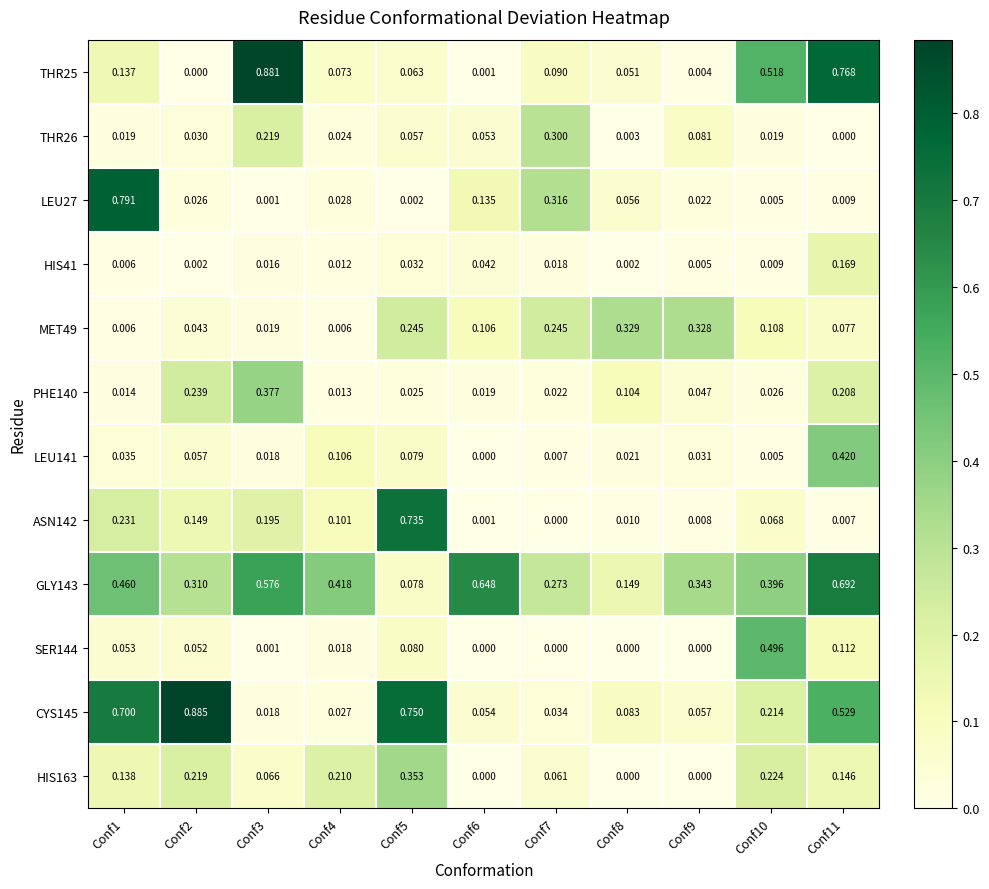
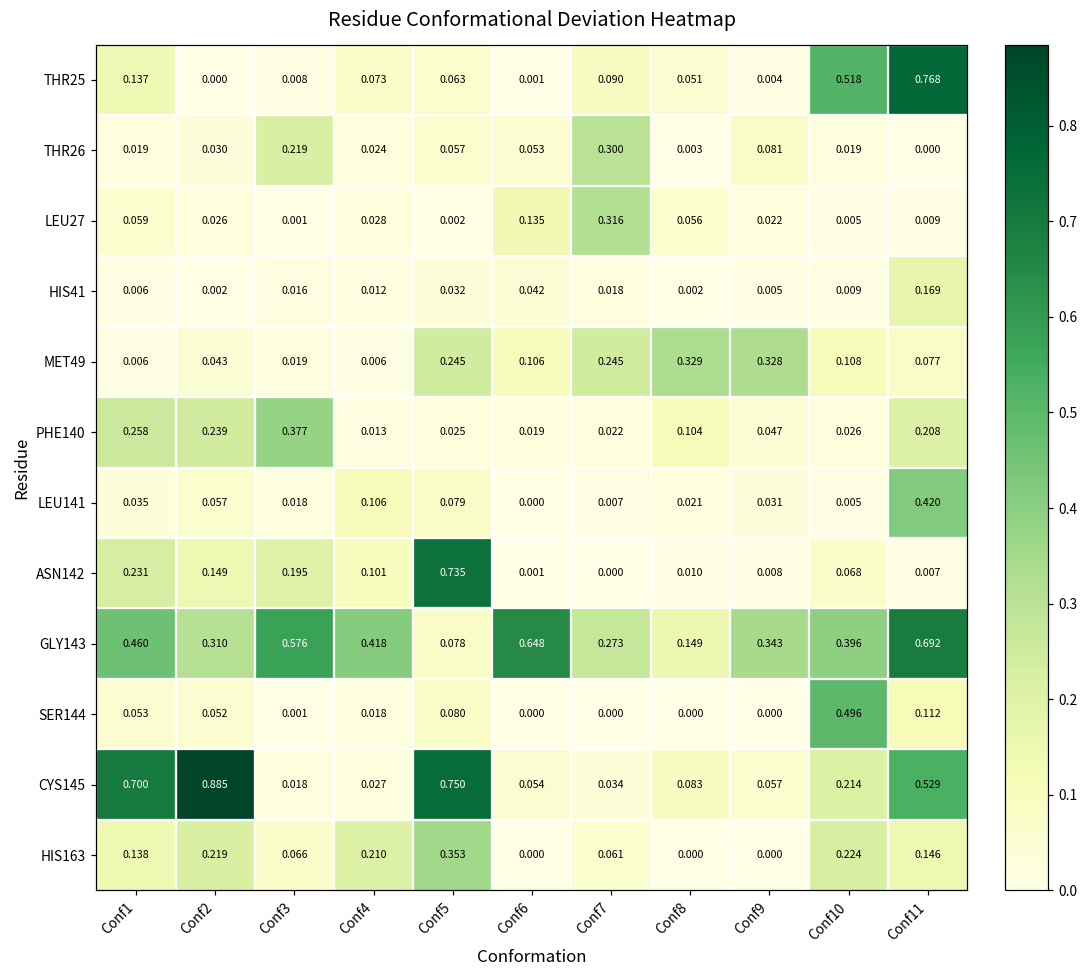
THR25, Conf3: 0.881 -> 0.008
LEU27, Conf1: 0.791 -> 0.059
PHE140, Conf1: 0.014 -> 0.258
